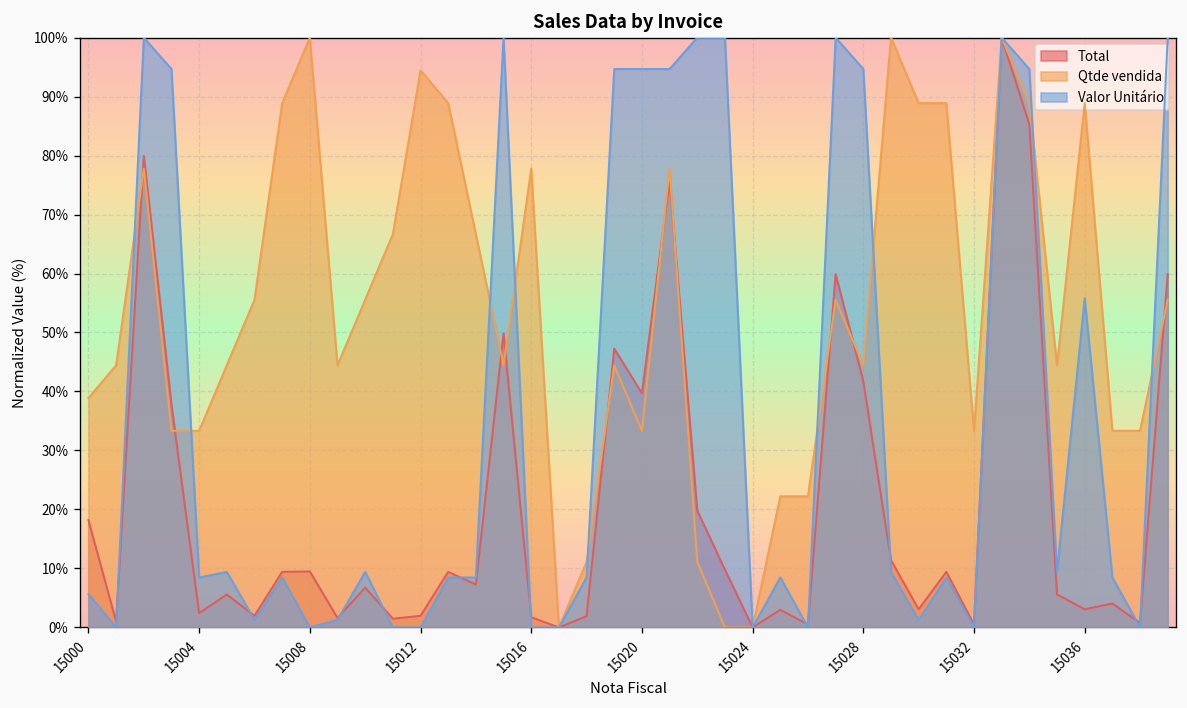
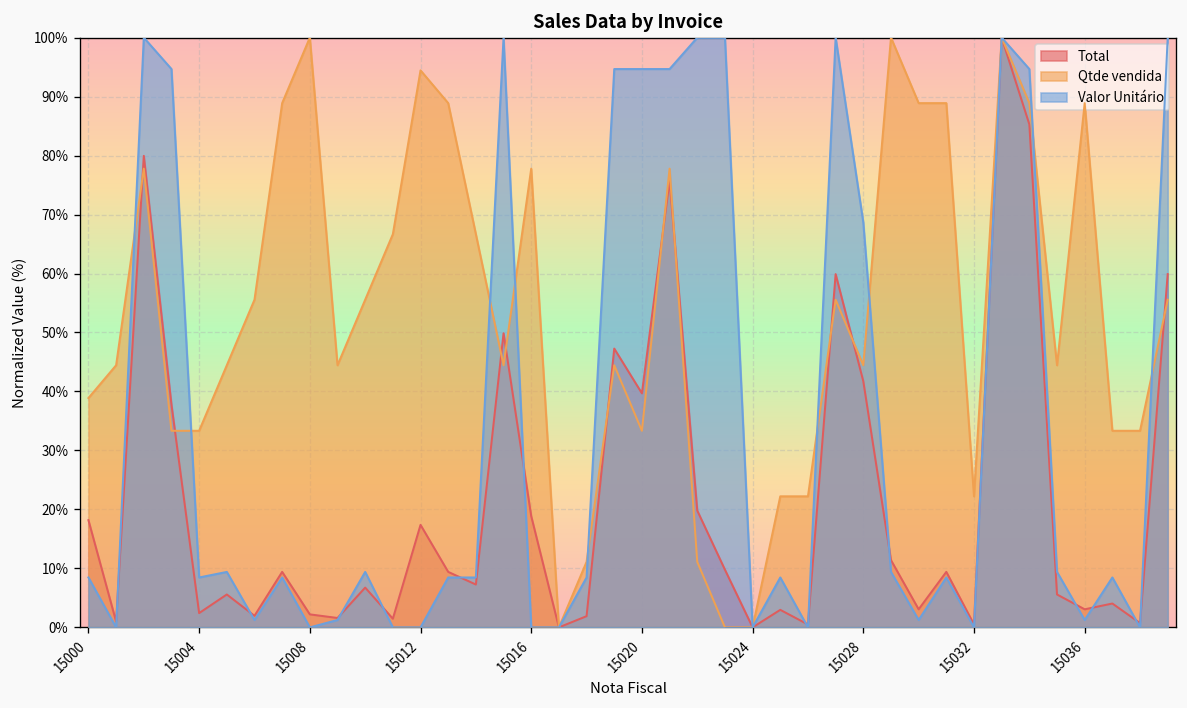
Valor Unitário, 15000: 6% -> 8%
Total, 15008: 9% -> 2%
Total, 15012: 2% -> 17%
Total, 15016: 2% -> 19%
Valor Unitário, 15028: 95% -> 69%
Qtde vendida, 15032: 33% -> 22%
Valor Unitário, 15036: 56% -> 1%
